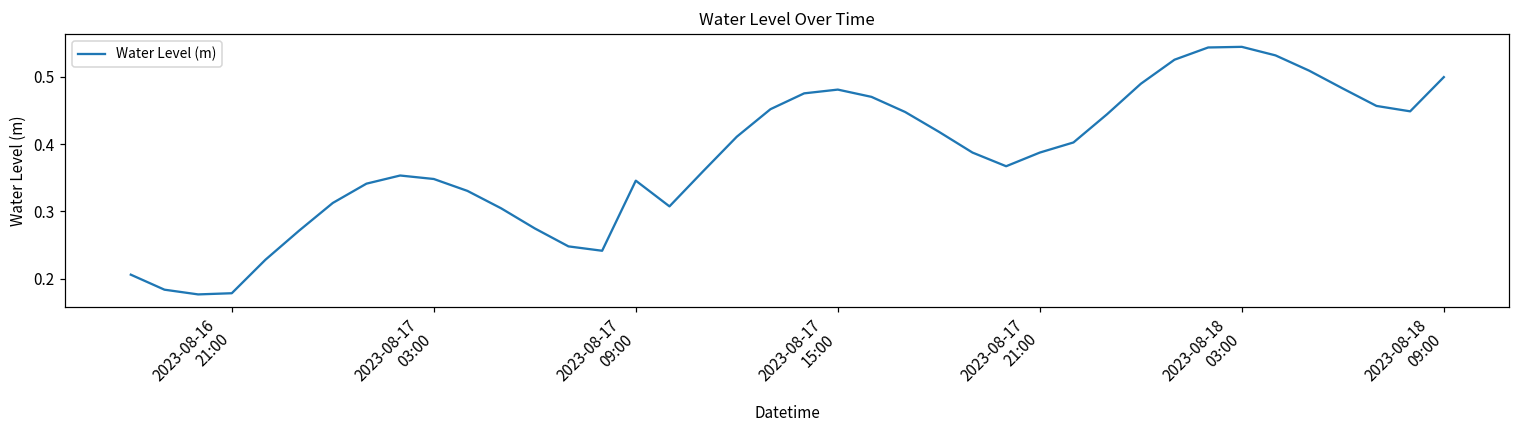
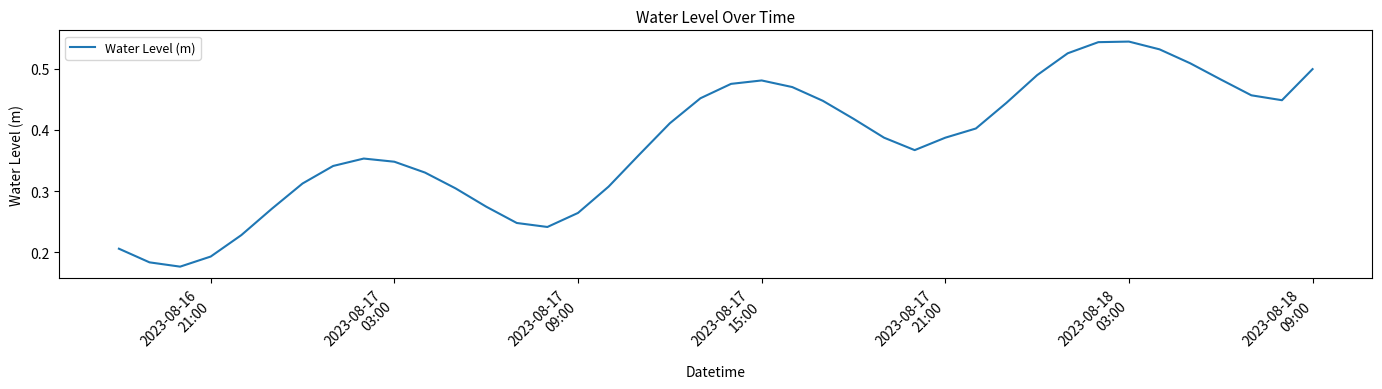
2023-08-16 21:00: 0.18 -> 0.19
2023-08-17 09:00: 0.35 -> 0.26
